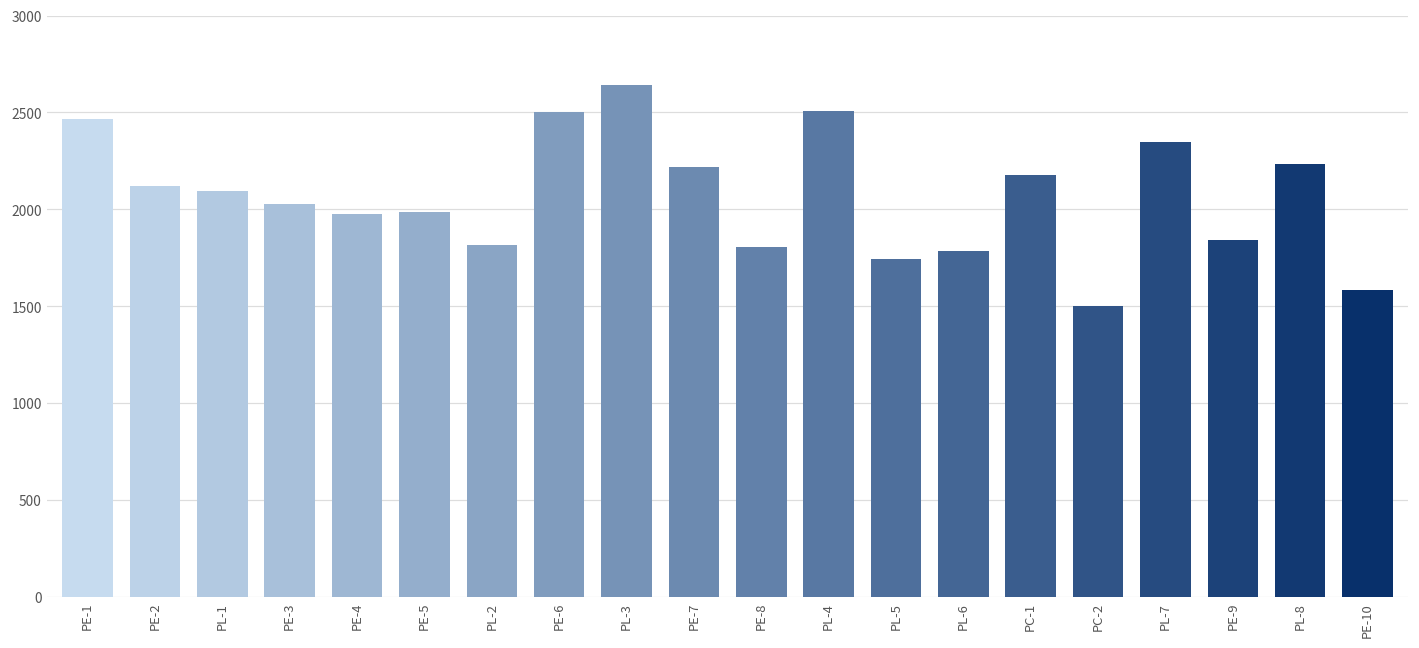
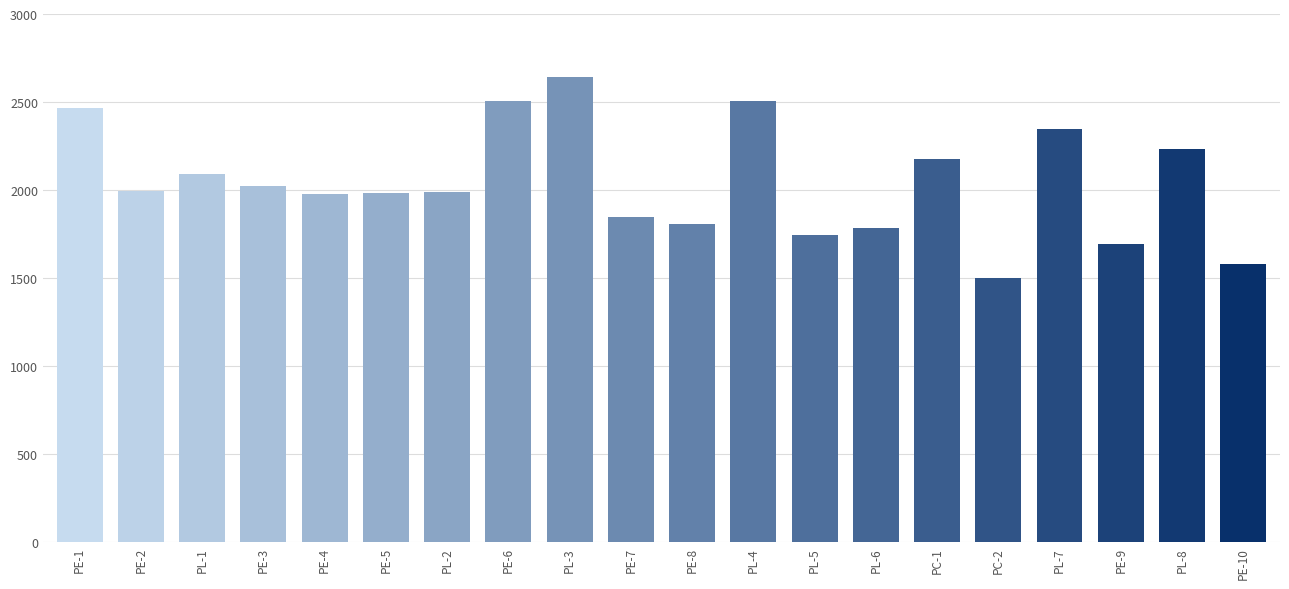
PE-2: 2120 -> 1990
PL-2: 1810 -> 1990
PE-7: 2220 -> 1840
PE-9: 1840 -> 1690
